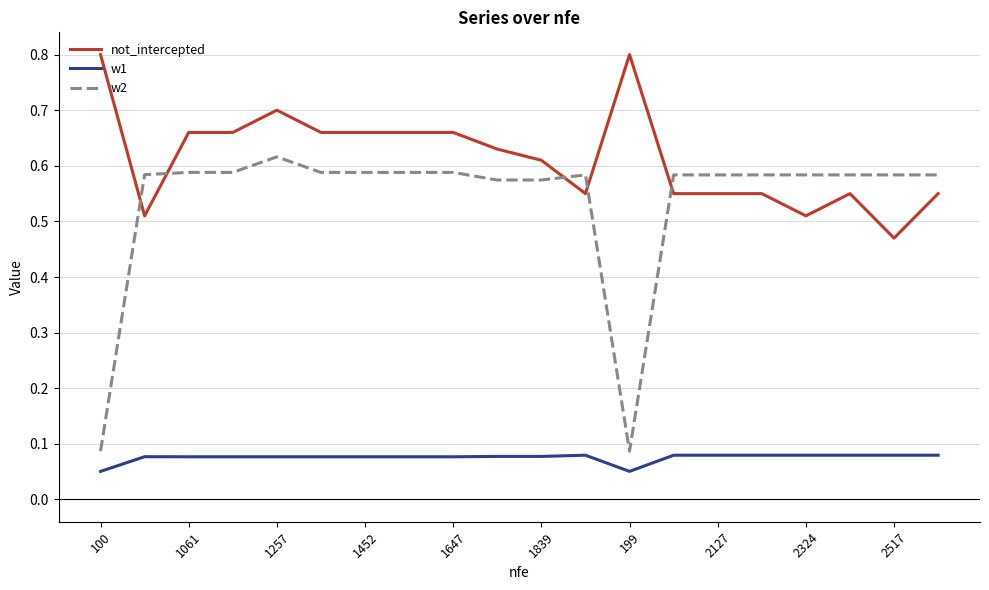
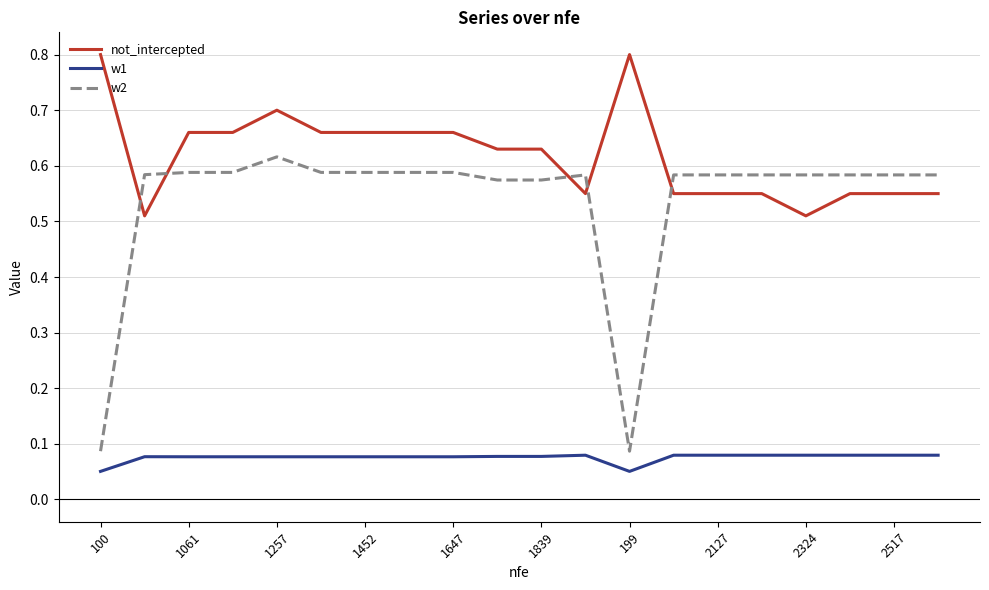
not_intercepted, 1839: 0.61 -> 0.63
not_intercepted, 2517: 0.47 -> 0.55
